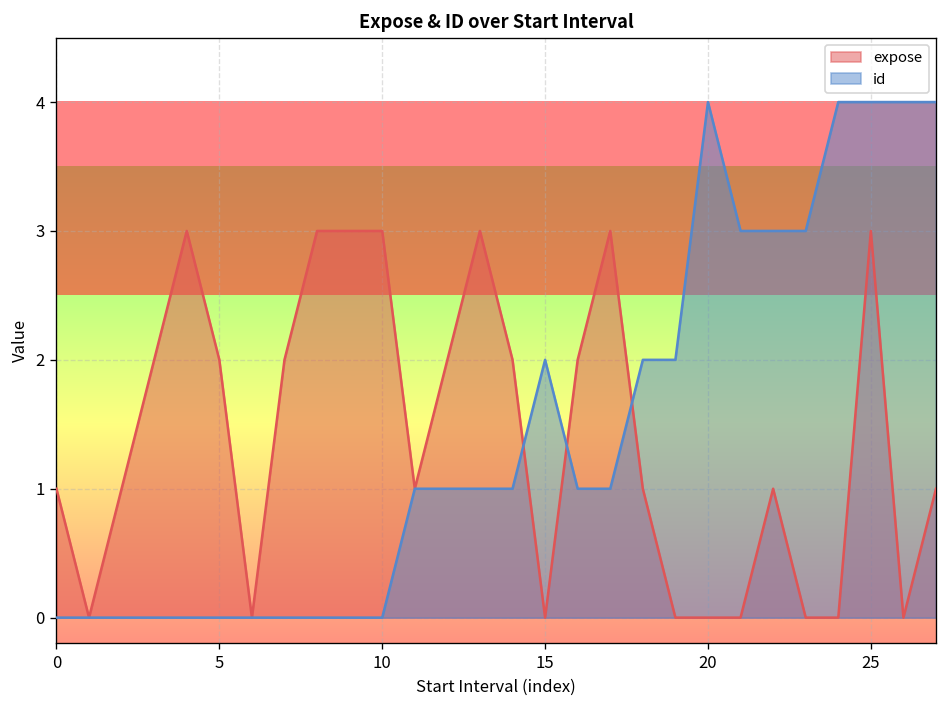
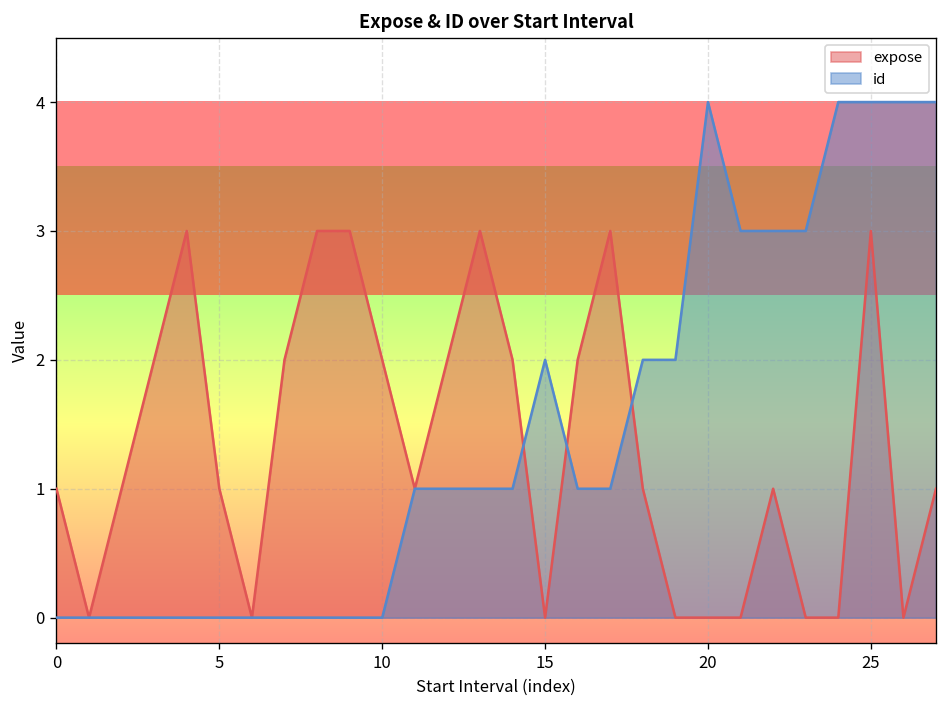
expose, 5: 2 -> 1
expose, 10: 3 -> 2
